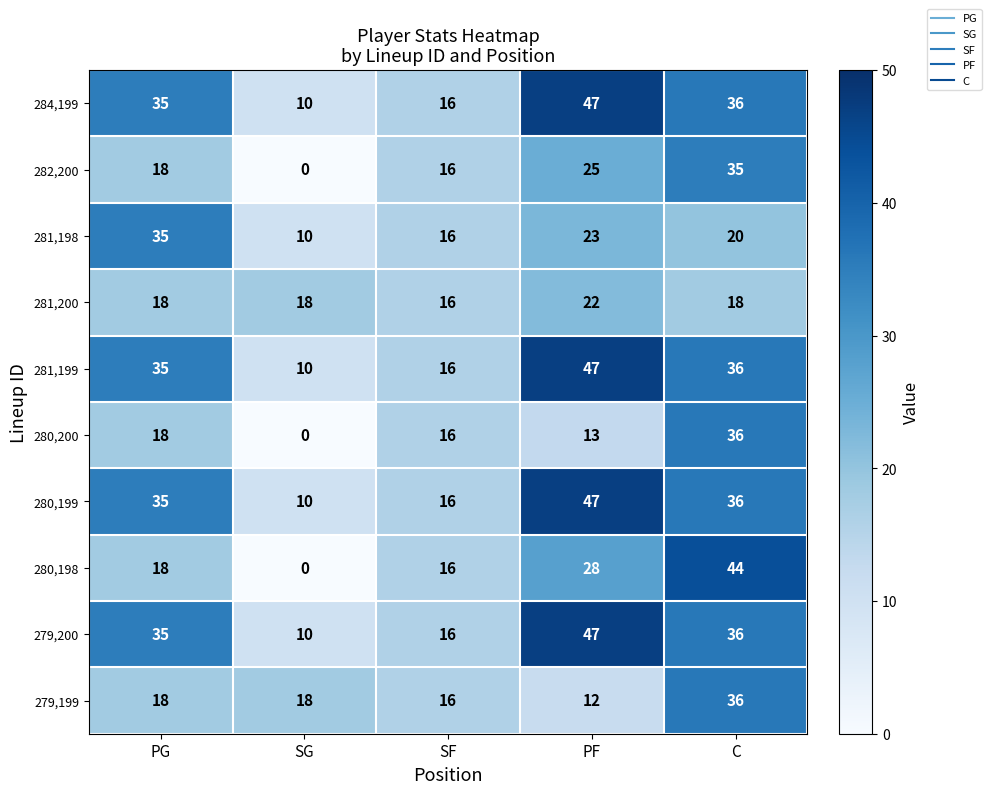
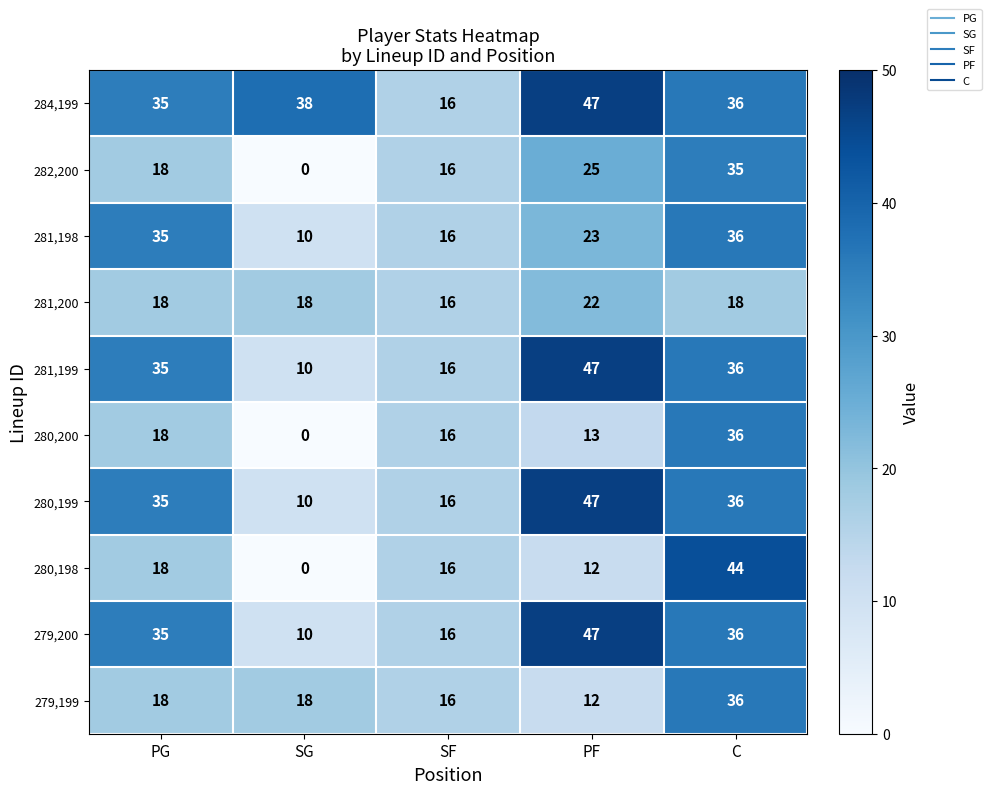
284,199, SG: 10 -> 38
281,198, C: 20 -> 36
280,198, PF: 28 -> 12
